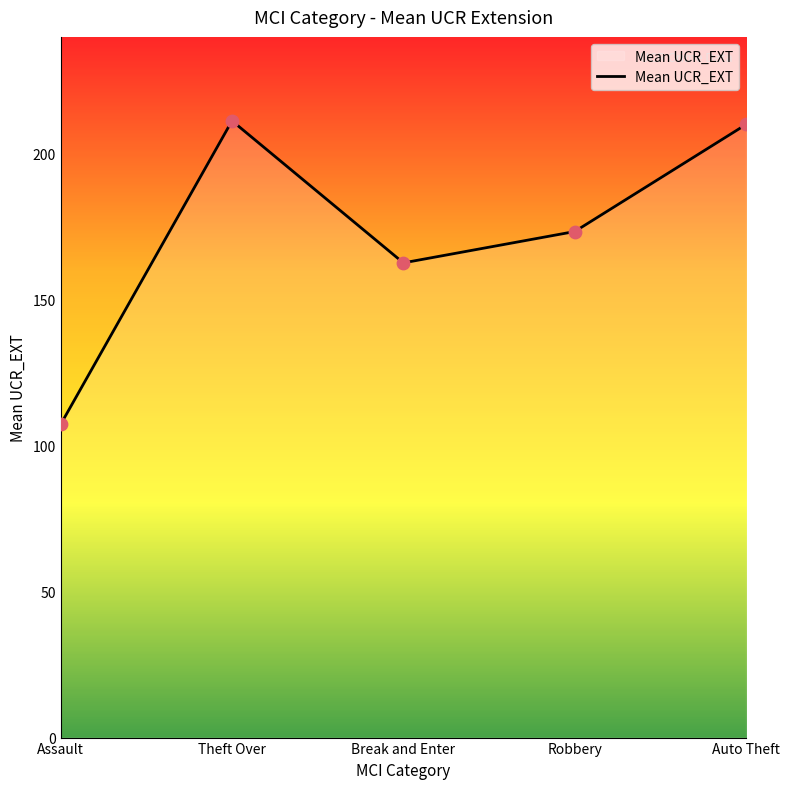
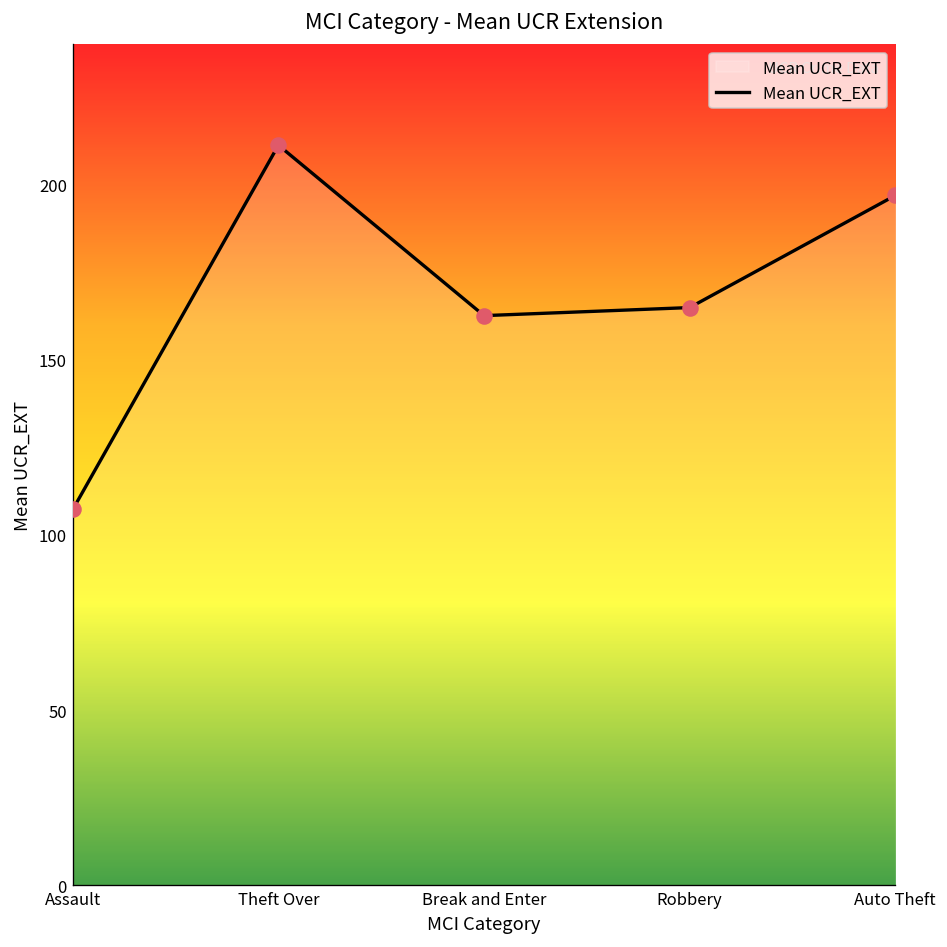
Robbery: 173 -> 165
Auto Theft: 210 -> 197
